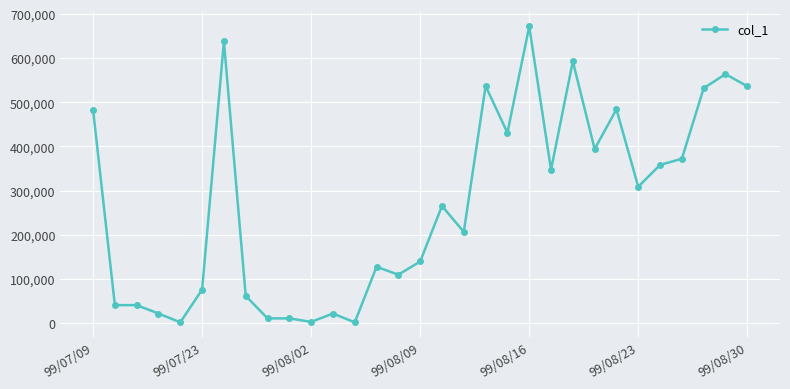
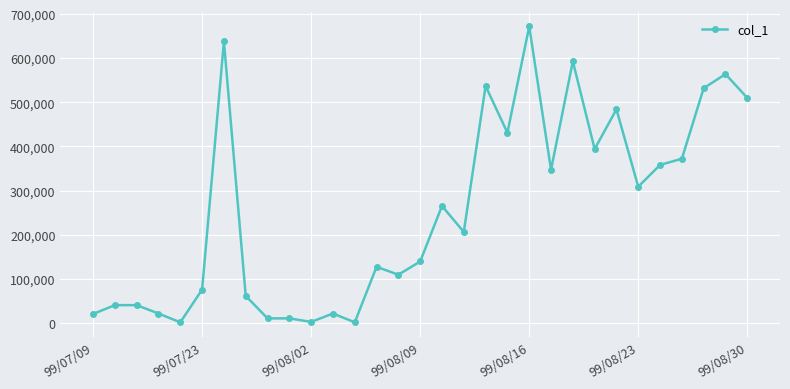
99/07/09: 480,000 -> 20,000
99/08/30: 540,000 -> 510,000
